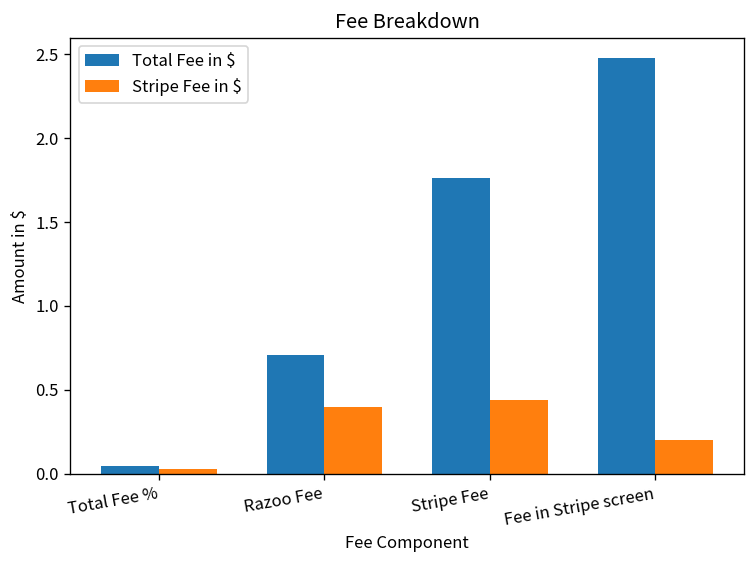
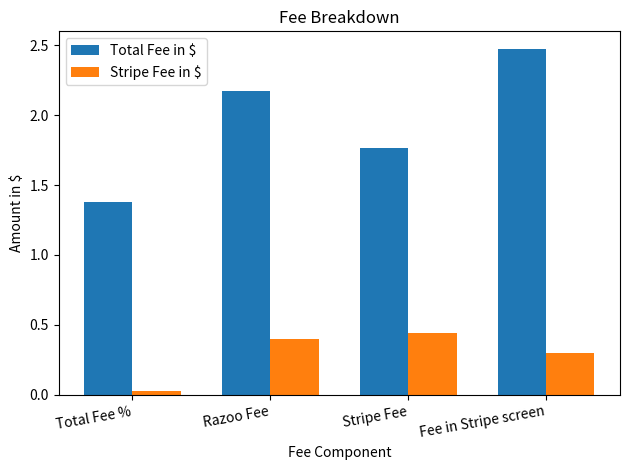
Total Fee in $, Total Fee %: 0.05 -> 1.38
Total Fee in $, Razoo Fee: 0.71 -> 2.17
Stripe Fee in $, Fee in Stripe screen: 0.2 -> 0.3
